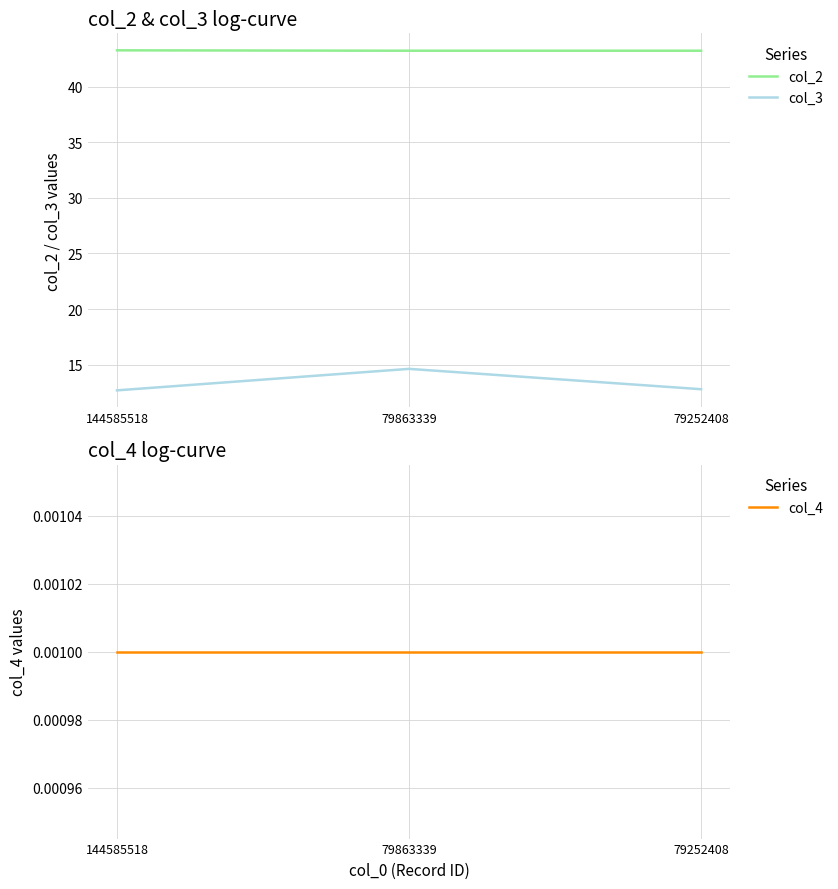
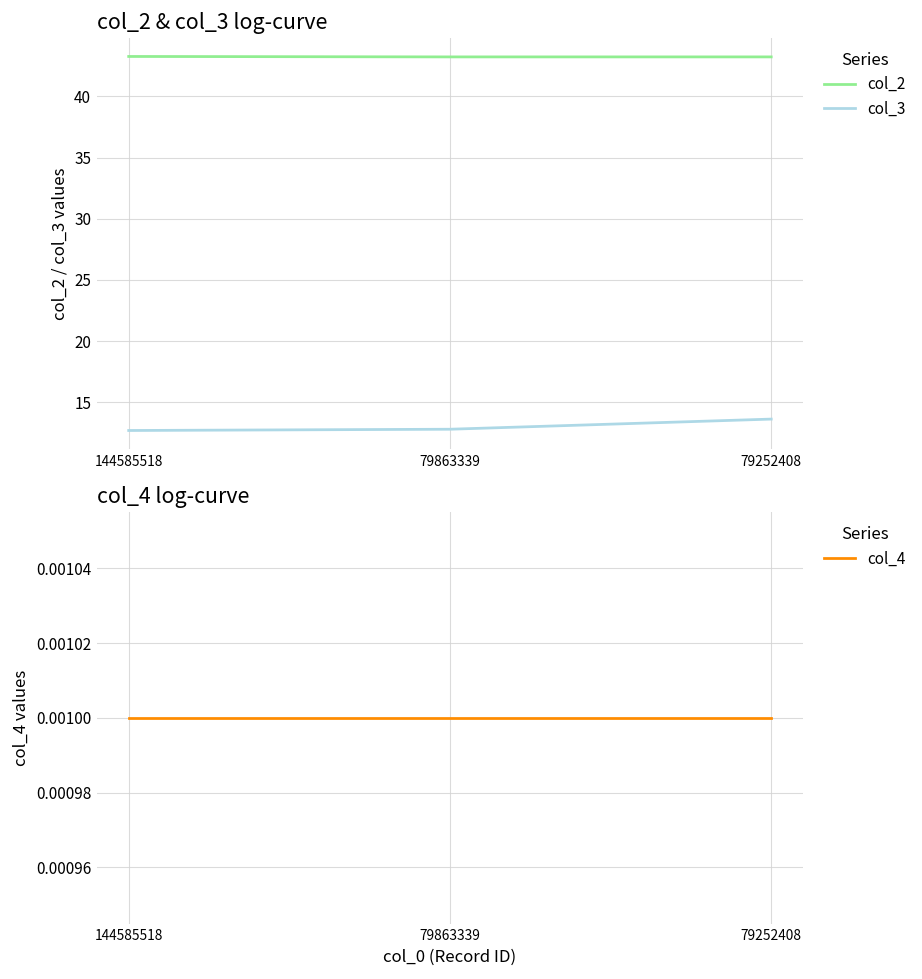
col_2 & col_3 log-curve, col_3, 79863339: 14.6 -> 12.8
col_2 & col_3 log-curve, col_3, 79252408: 12.8 -> 13.6
